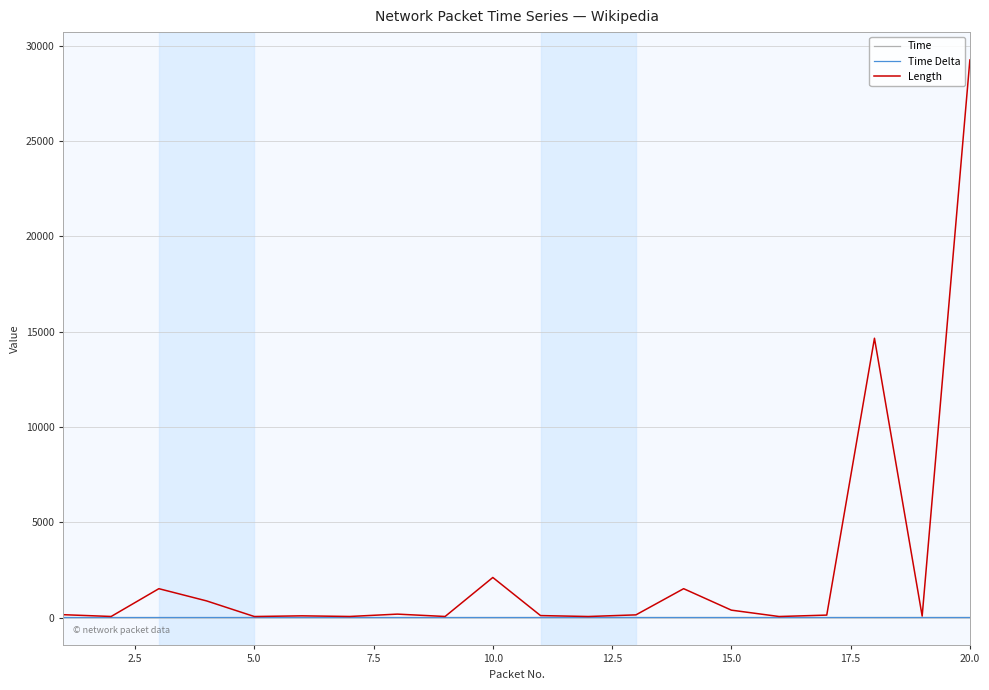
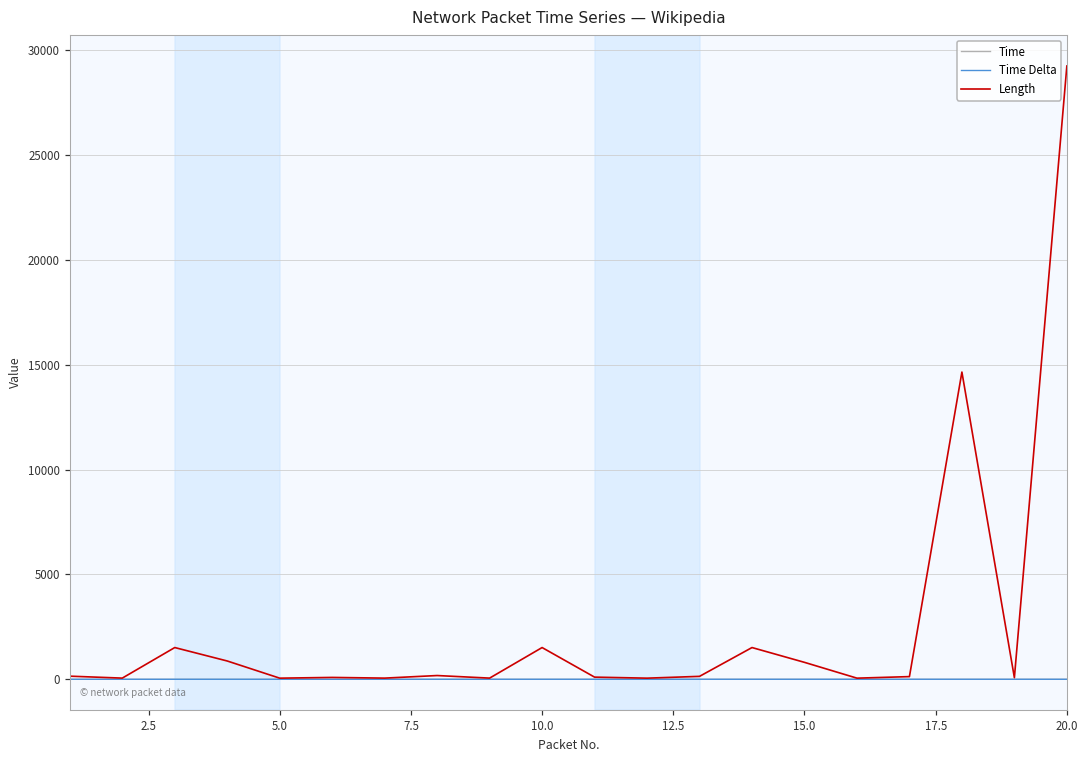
Length, 10.0: 2100 -> 1500
Length, 15.0: 400 -> 800
